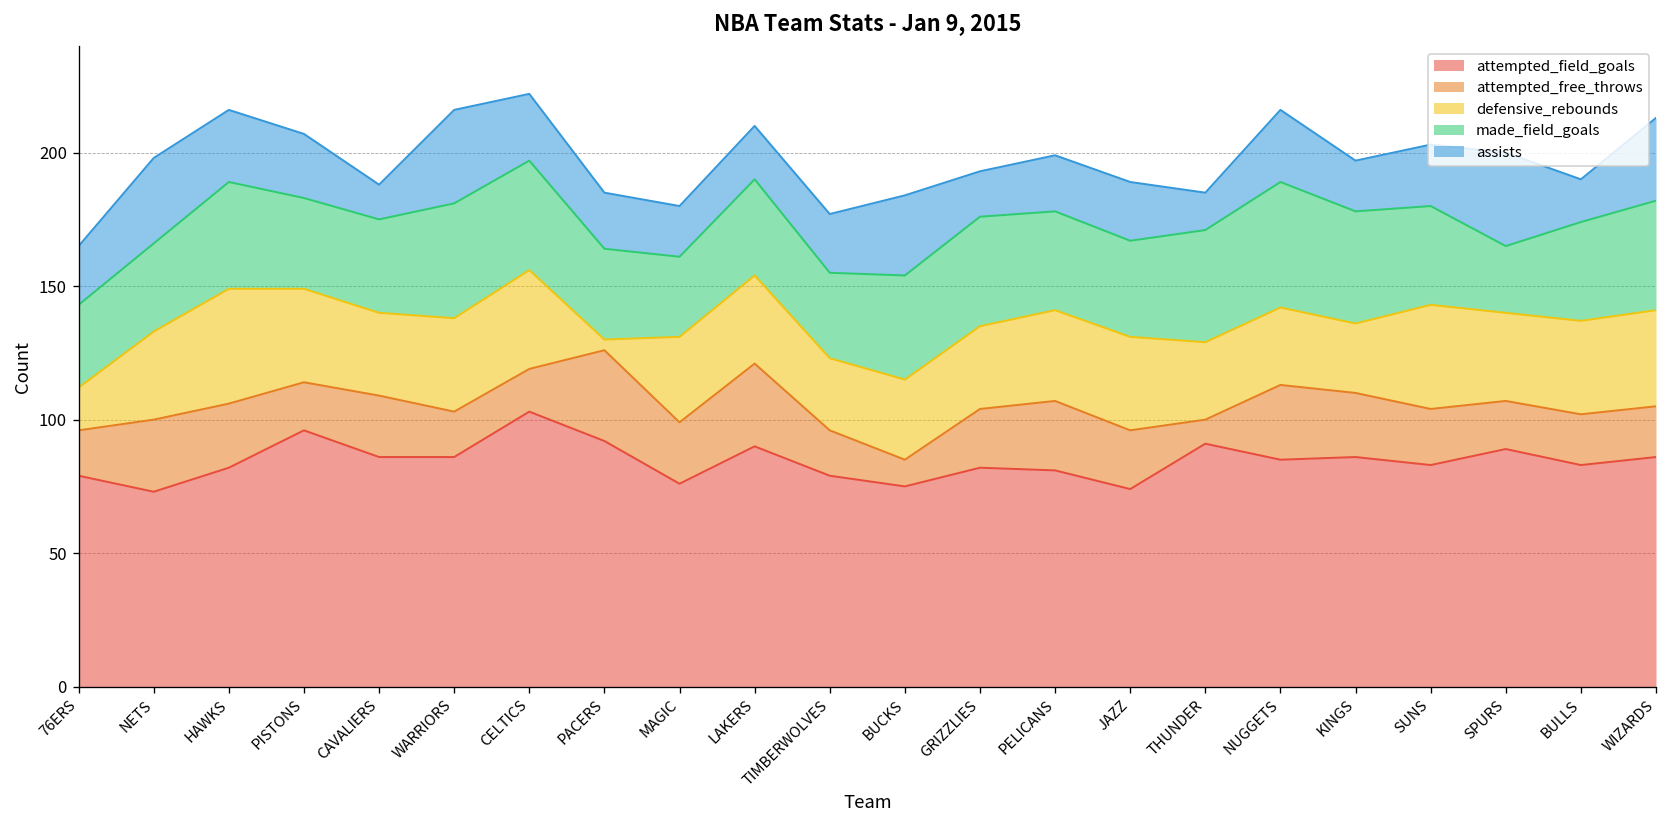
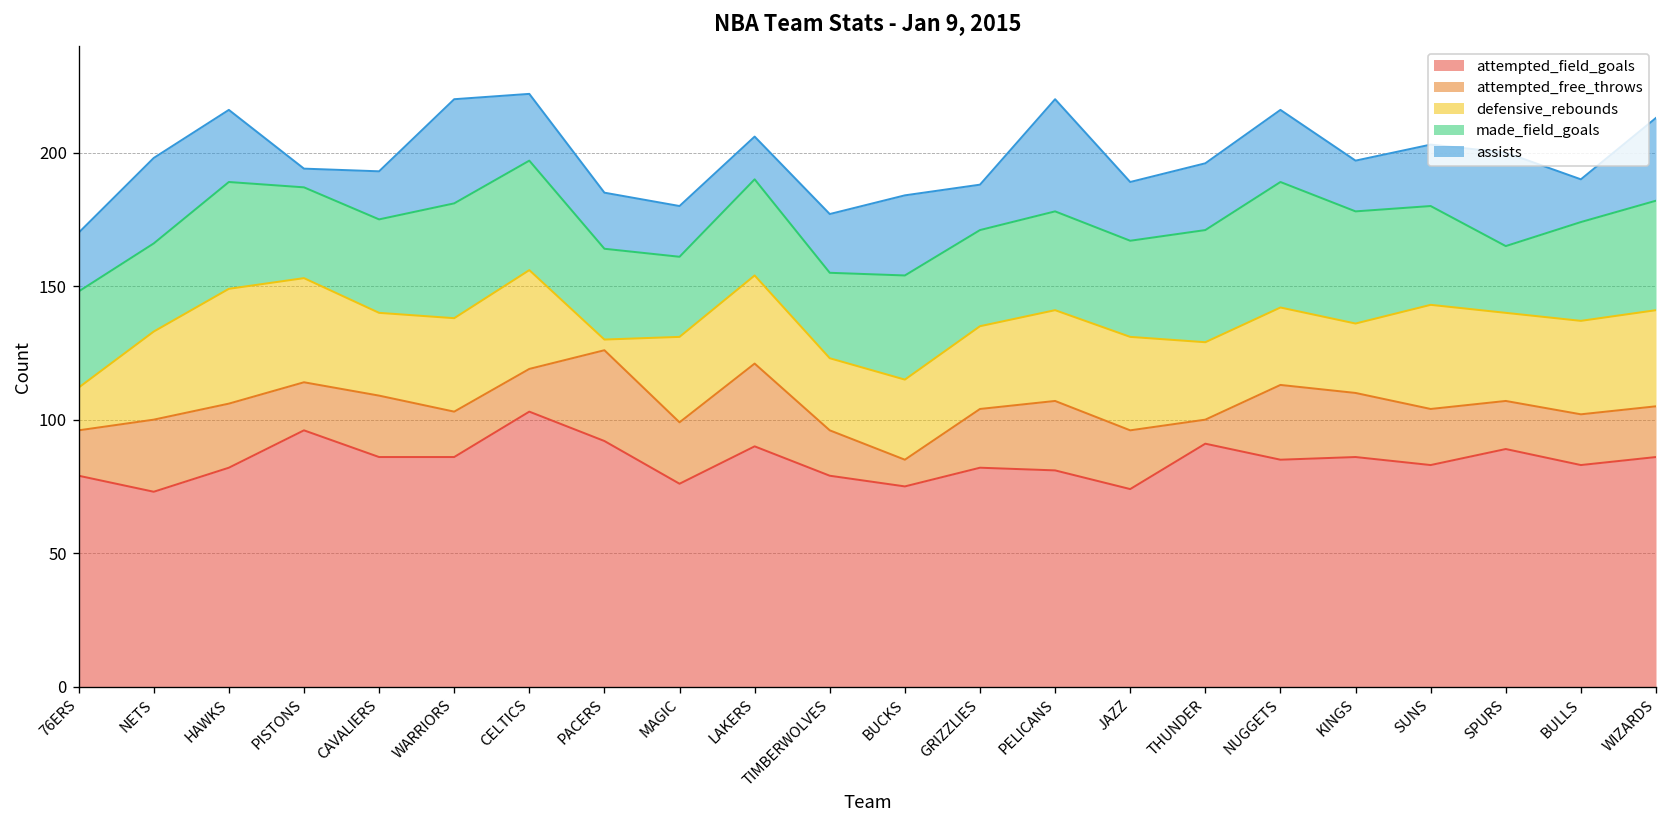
made_field_goals, 76ERS: 31 -> 36
defensive_rebounds, PISTONS: 35 -> 39
assists, PISTONS: 24 -> 7
assists, CAVALIERS: 13 -> 18
assists, WARRIORS: 35 -> 39
assists, LAKERS: 20 -> 16
made_field_goals, GRIZZLIES: 41 -> 36
assists, PELICANS: 21 -> 42
assists, THUNDER: 14 -> 25
